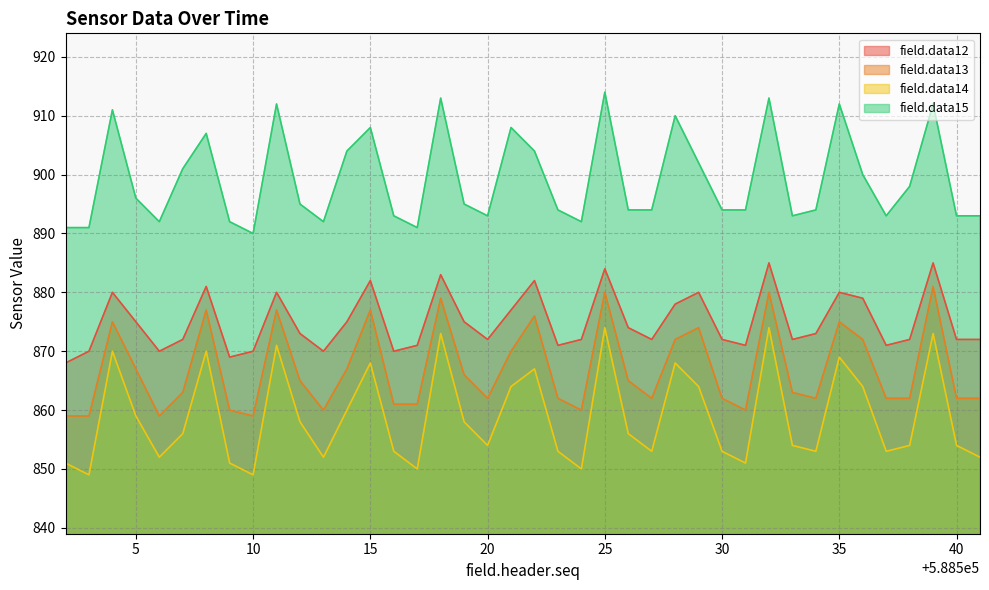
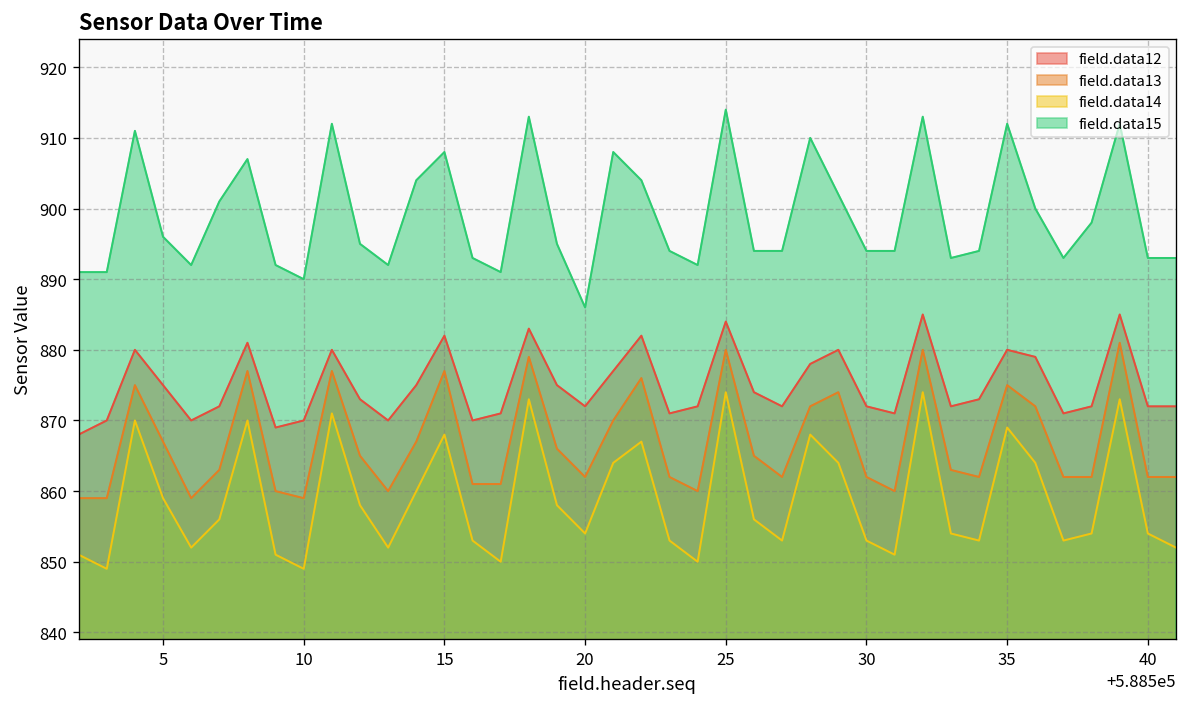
field.data15, 20: 893 -> 886
